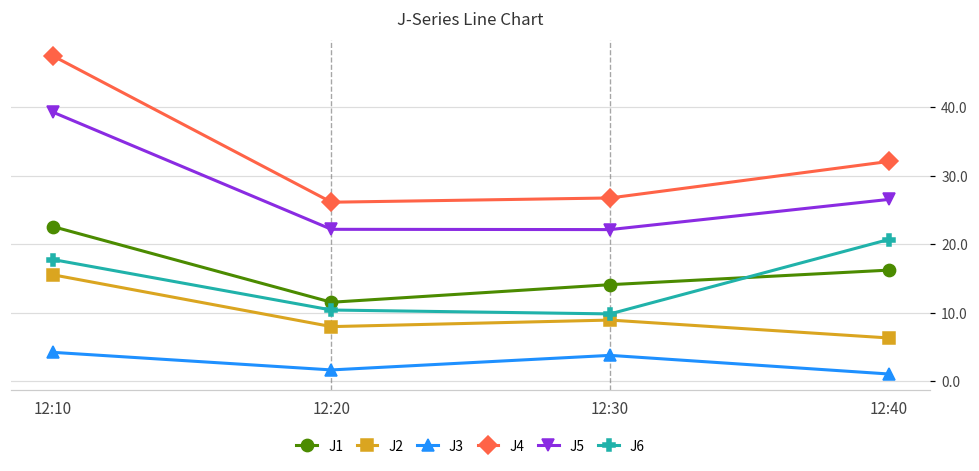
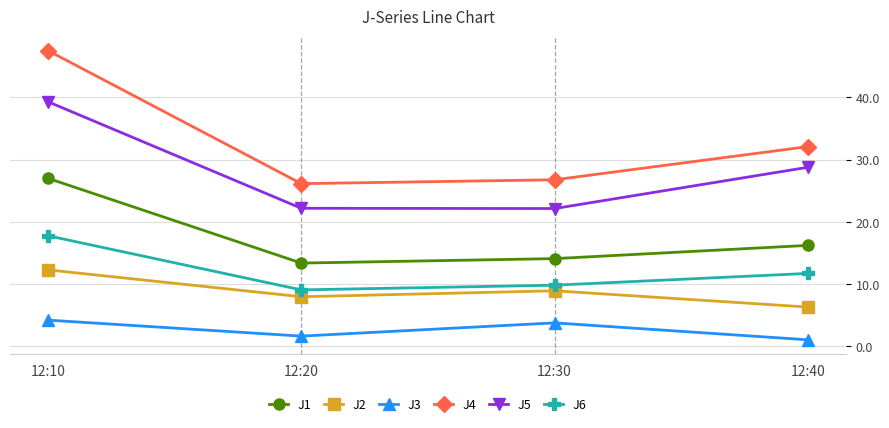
J1, 12:10: 23 -> 27
J2, 12:10: 16 -> 12
J1, 12:20: 12 -> 13
J6, 12:20: 10 -> 9
J5, 12:40: 27 -> 29
J6, 12:40: 21 -> 12
